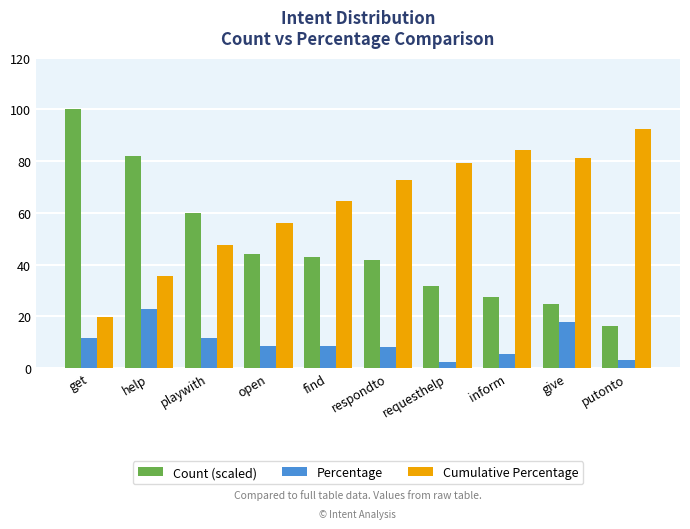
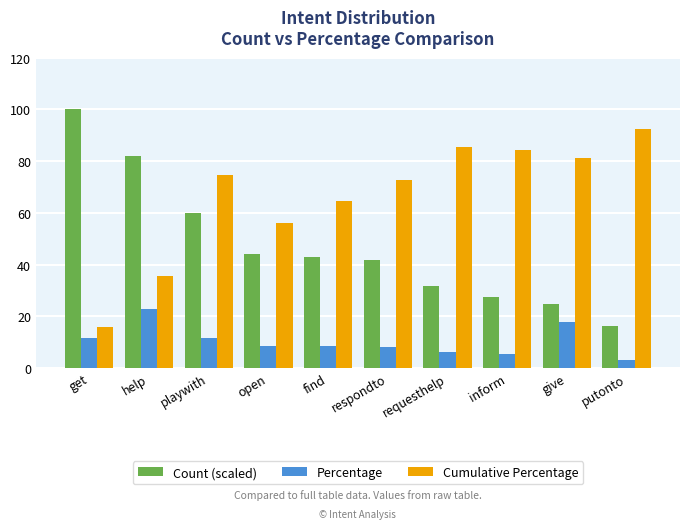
Cumulative Percentage, get: 20 -> 16
Cumulative Percentage, playwith: 48 -> 75
Percentage, requesthelp: 2 -> 6
Cumulative Percentage, requesthelp: 79 -> 85
